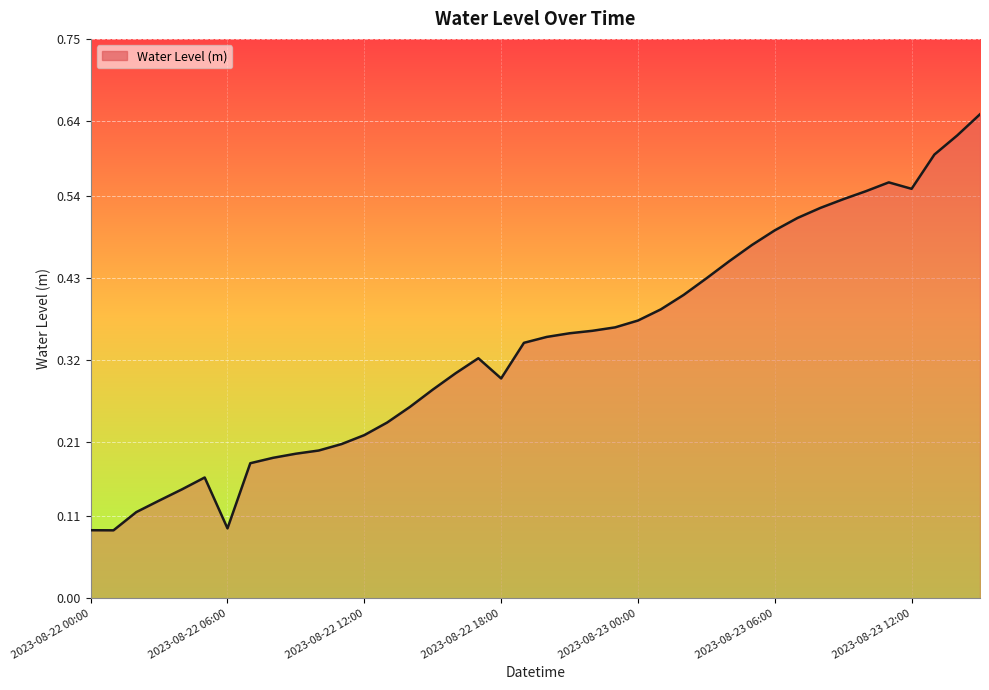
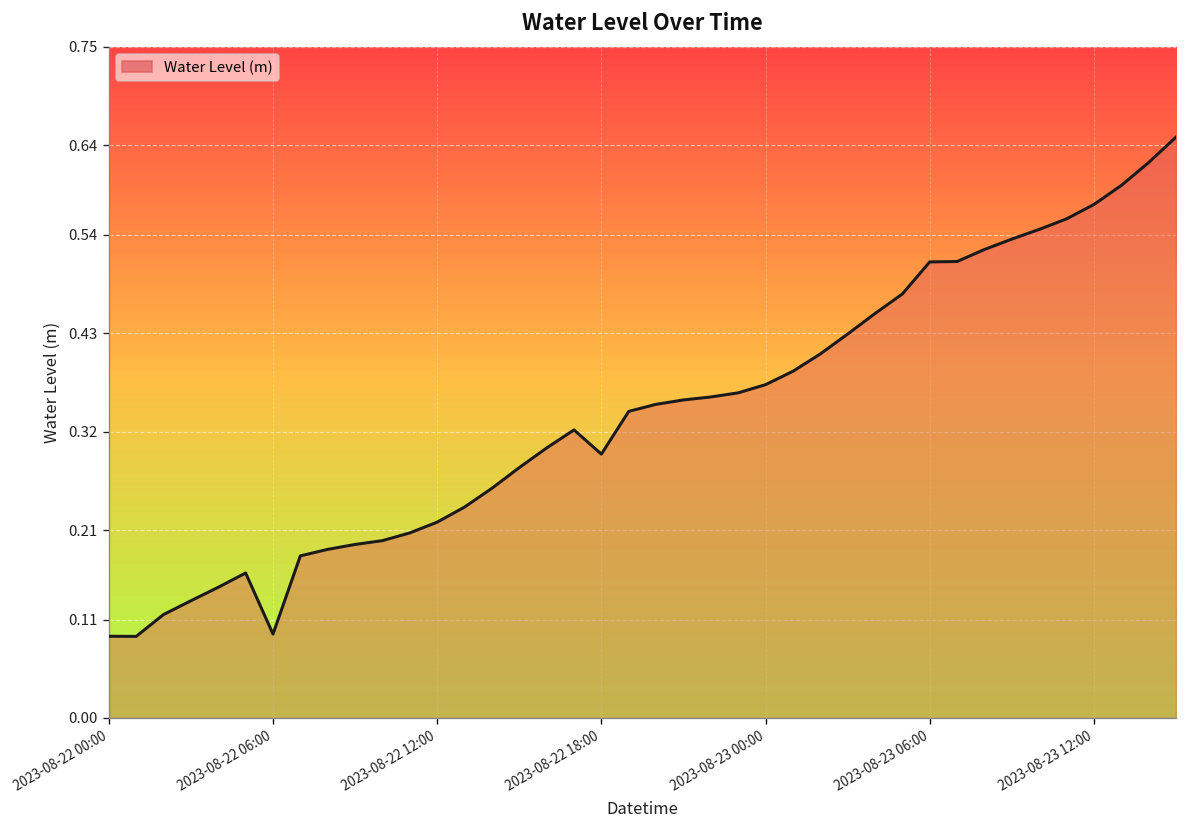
2023-08-23 06:00: 0.49 -> 0.51
2023-08-23 12:00: 0.55 -> 0.57
